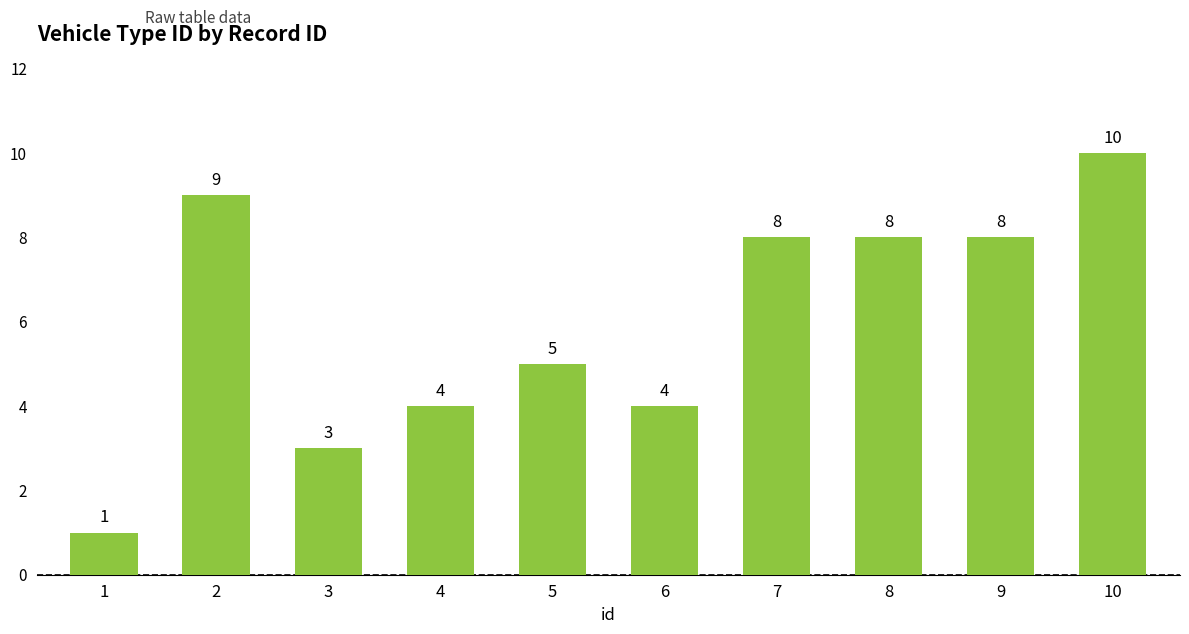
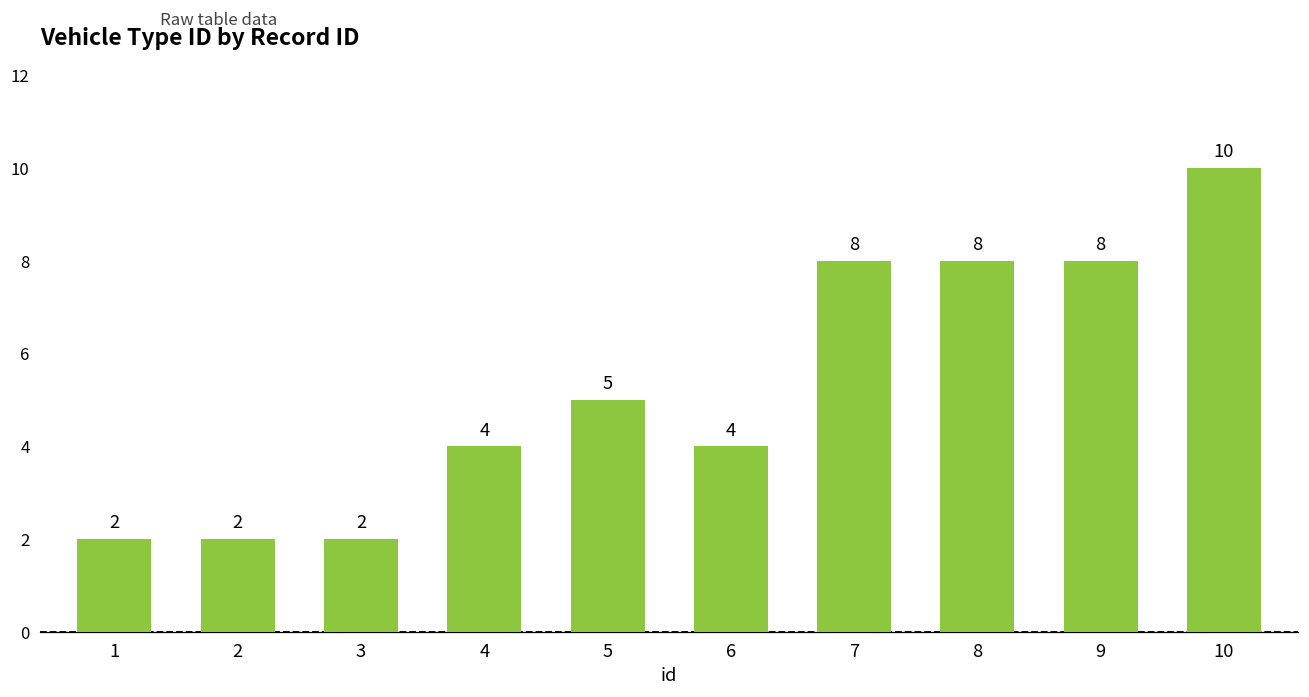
1: 1 -> 2
2: 9 -> 2
3: 3 -> 2
